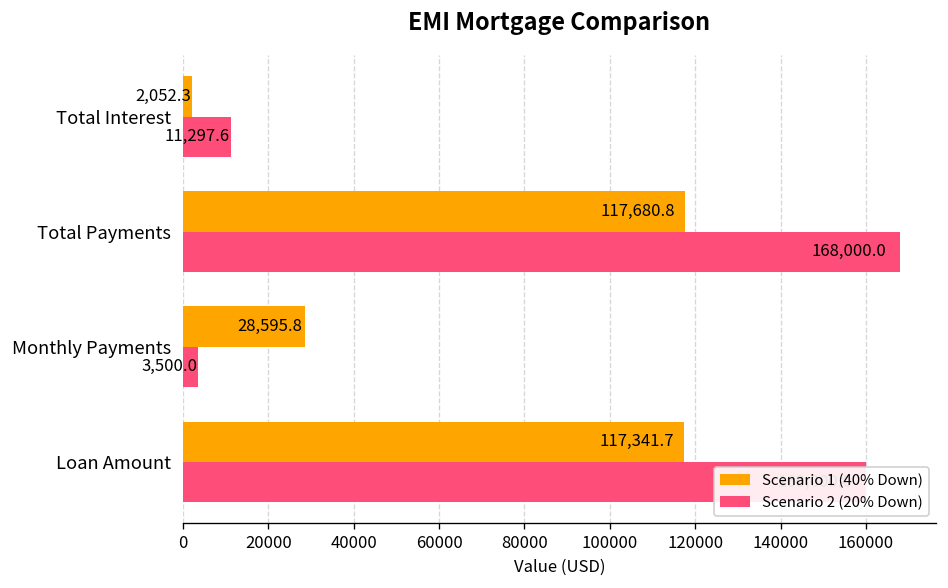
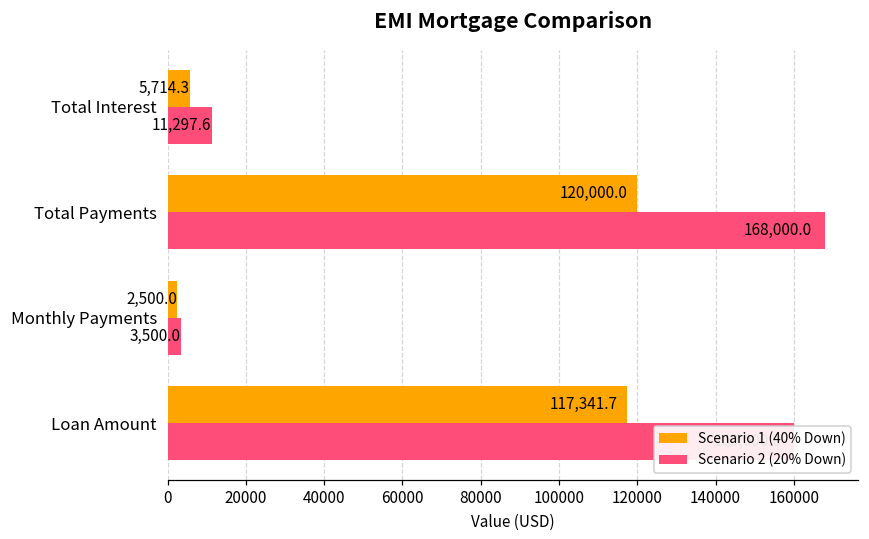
Scenario 1 (40% Down), Total Interest: 2,052.3 -> 5,714.3
Scenario 1 (40% Down), Total Payments: 117,680.8 -> 120,000.0
Scenario 1 (40% Down), Monthly Payments: 28,595.8 -> 2,500.0
